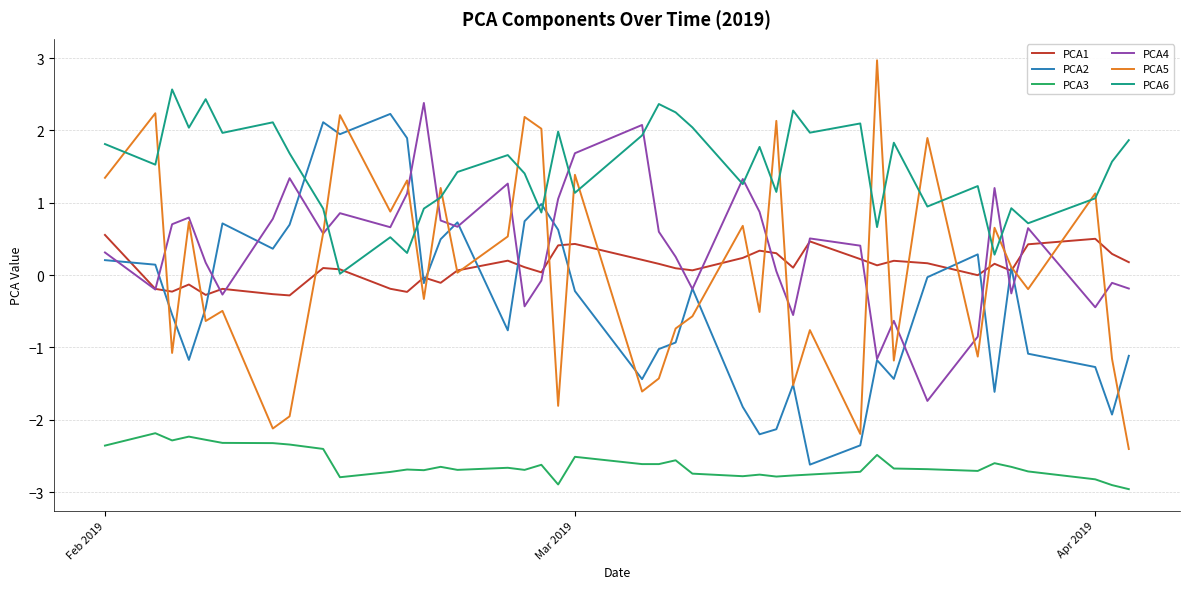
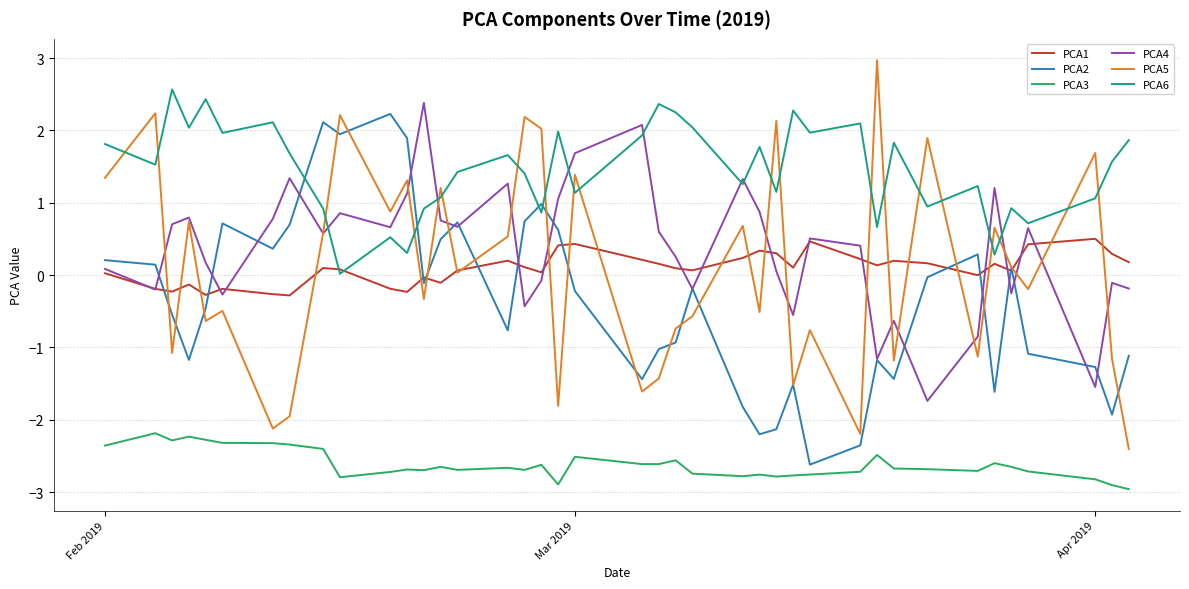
PCA1, Feb 2019: 0.6 -> 0.0
PCA4, Feb 2019: 0.3 -> 0.1
PCA4, Apr 2019: -0.4 -> -1.5
PCA5, Apr 2019: 1.1 -> 1.7
